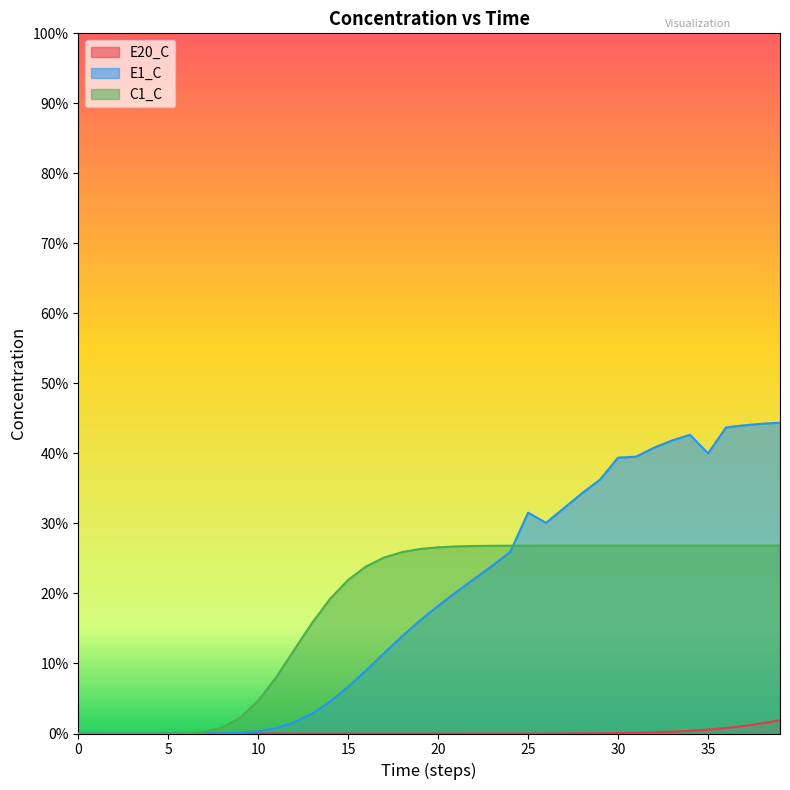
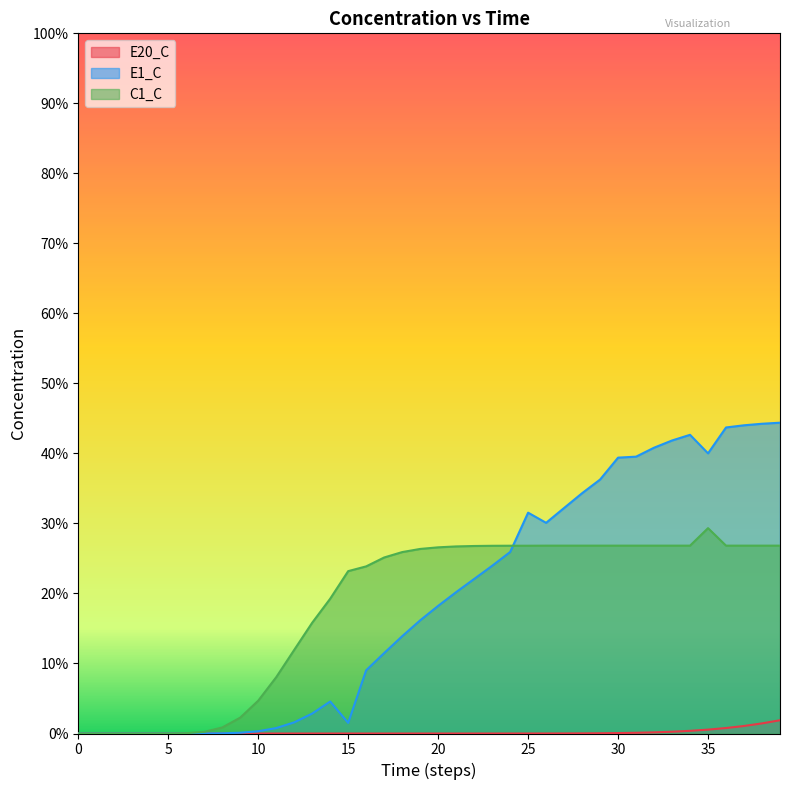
E1_C, 15: 7% -> 2%
C1_C, 15: 22% -> 23%
C1_C, 35: 27% -> 29%
